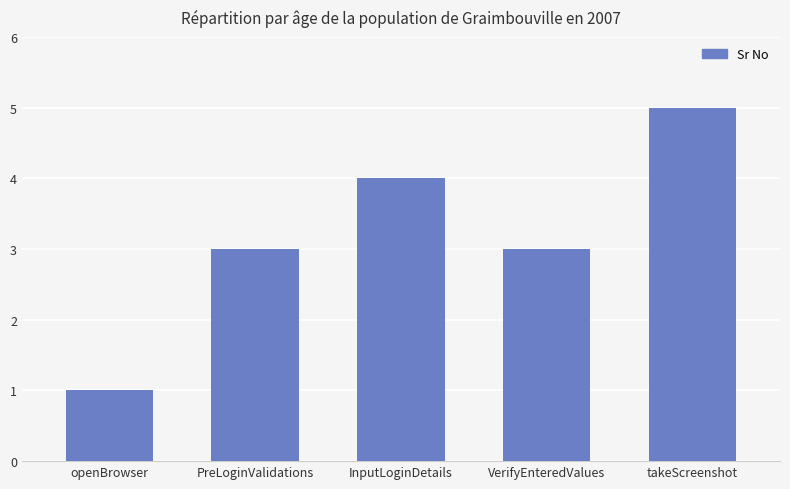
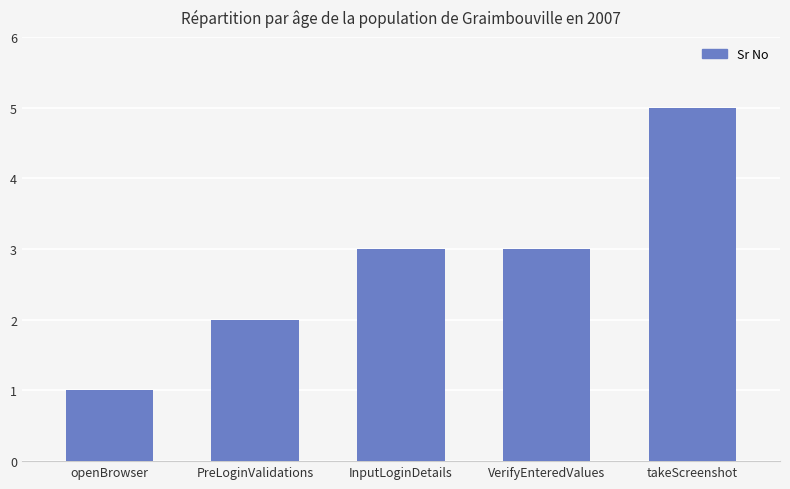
PreLoginValidations: 3 -> 2
InputLoginDetails: 4 -> 3
